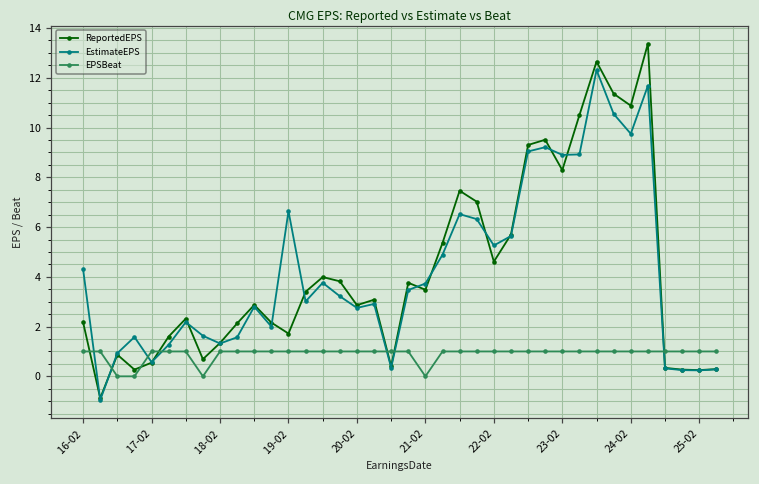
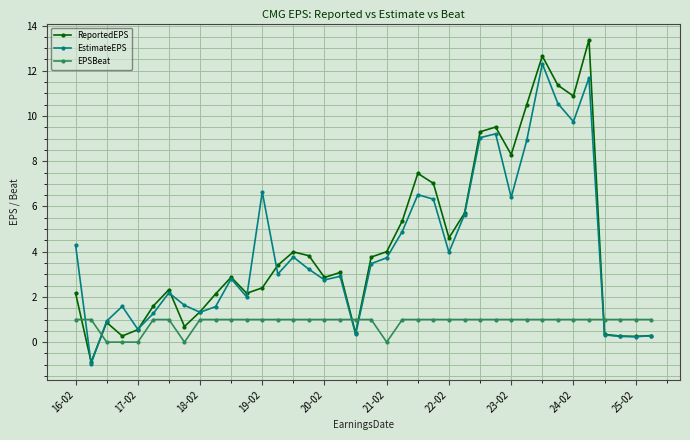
EPSBeat, 17-02: 1 -> 0
ReportedEPS, 19-02: 1.7 -> 2.4
ReportedEPS, 21-02: 3.5 -> 4.0
EstimateEPS, 22-02: 5.3 -> 4.0
EstimateEPS, 23-02: 8.9 -> 6.4
